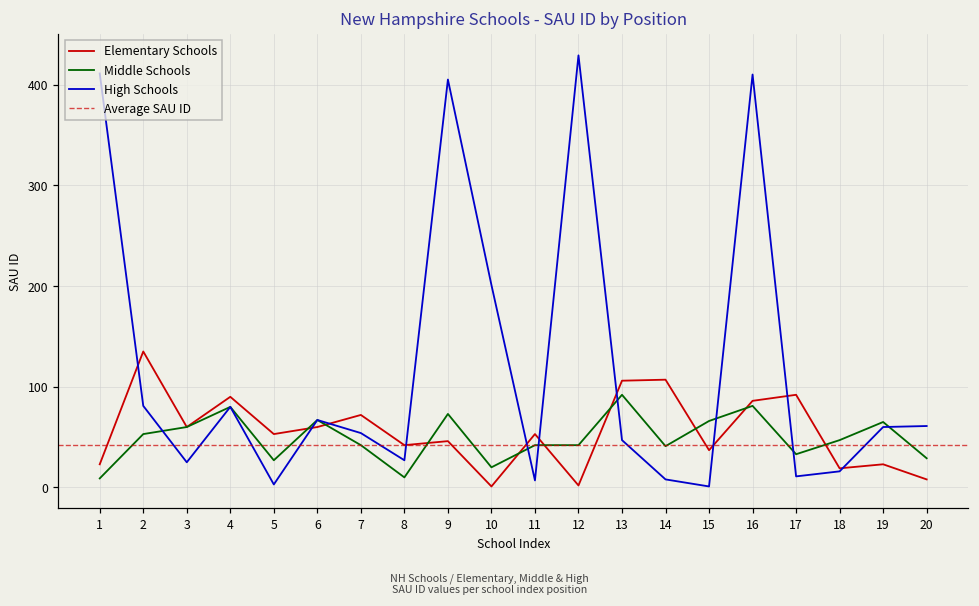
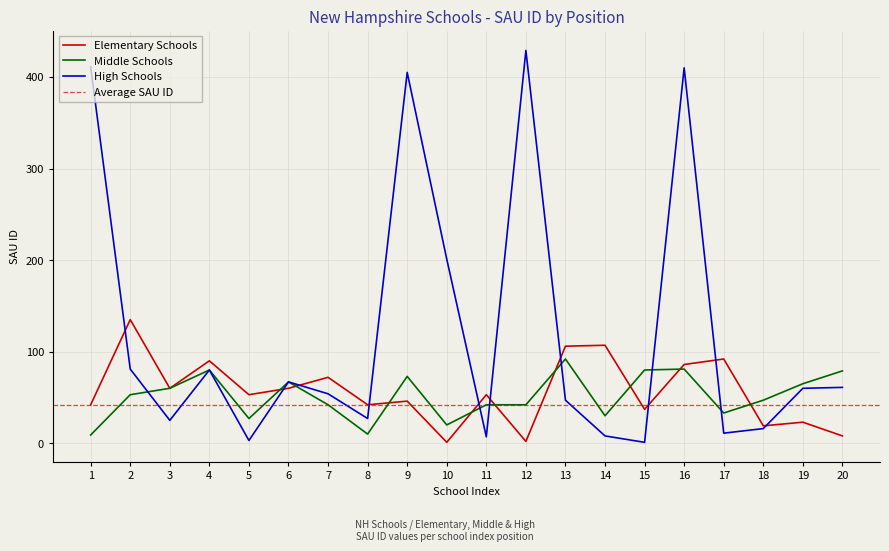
Elementary Schools, 1: 20 -> 40
Middle Schools, 14: 40 -> 30
Middle Schools, 15: 70 -> 80
Middle Schools, 20: 30 -> 80
